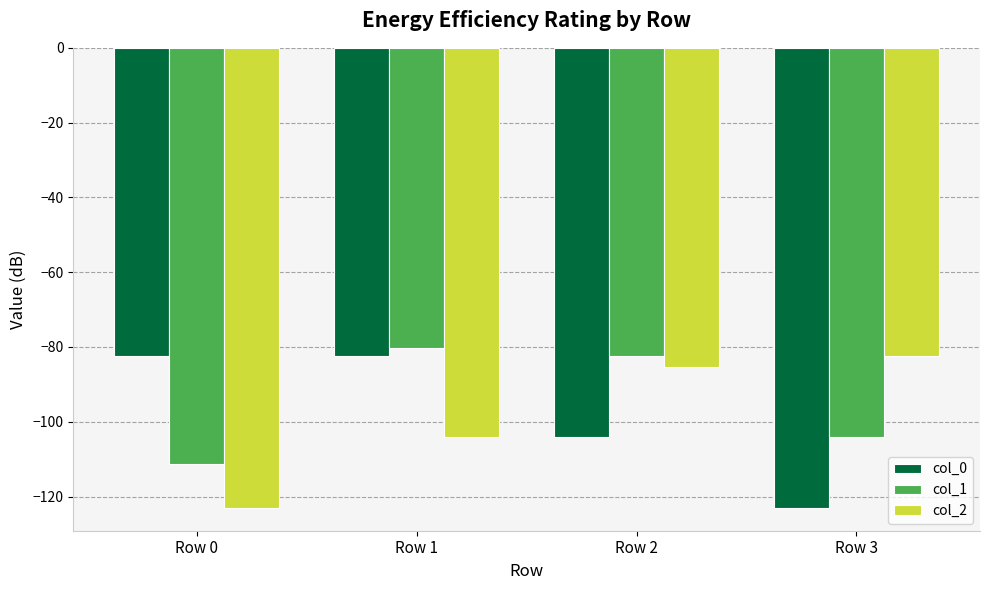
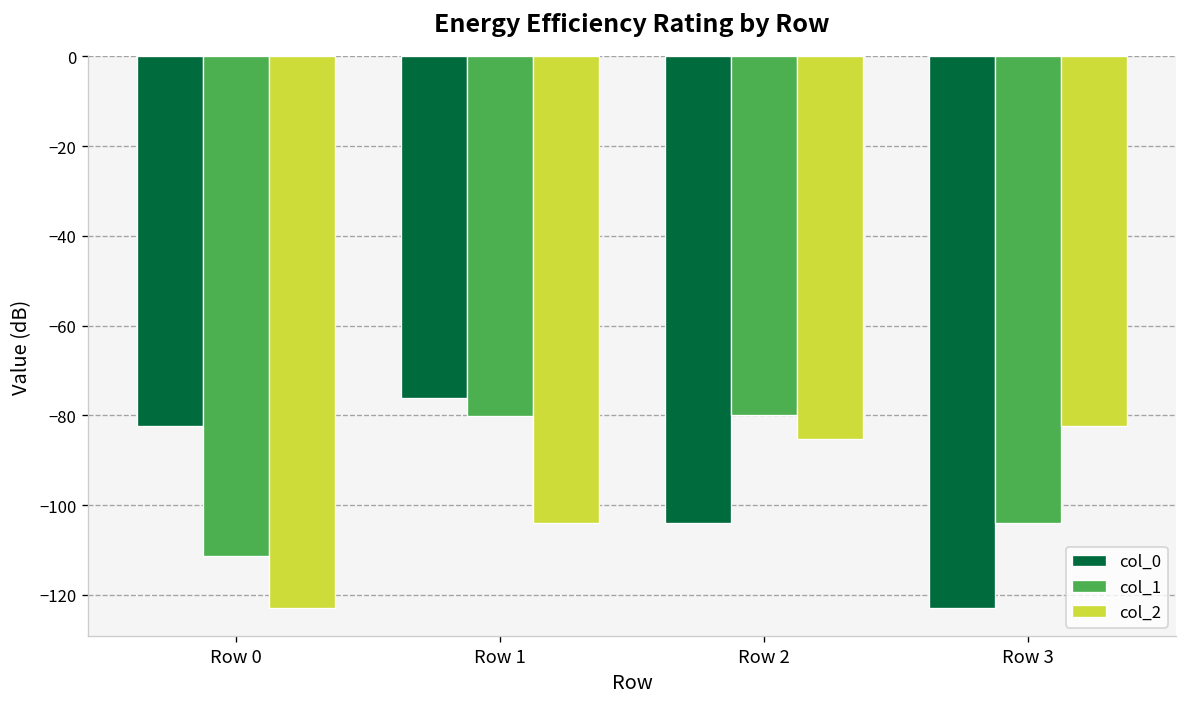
col_0, Row 1: -82 -> -76
col_1, Row 2: -82 -> -80
